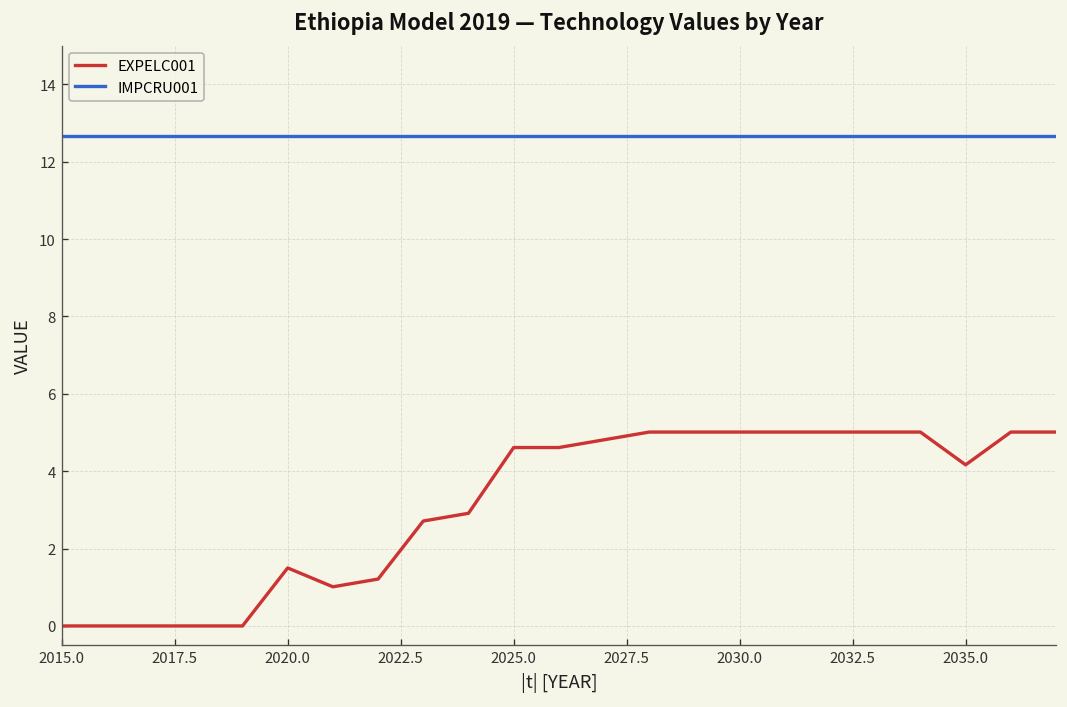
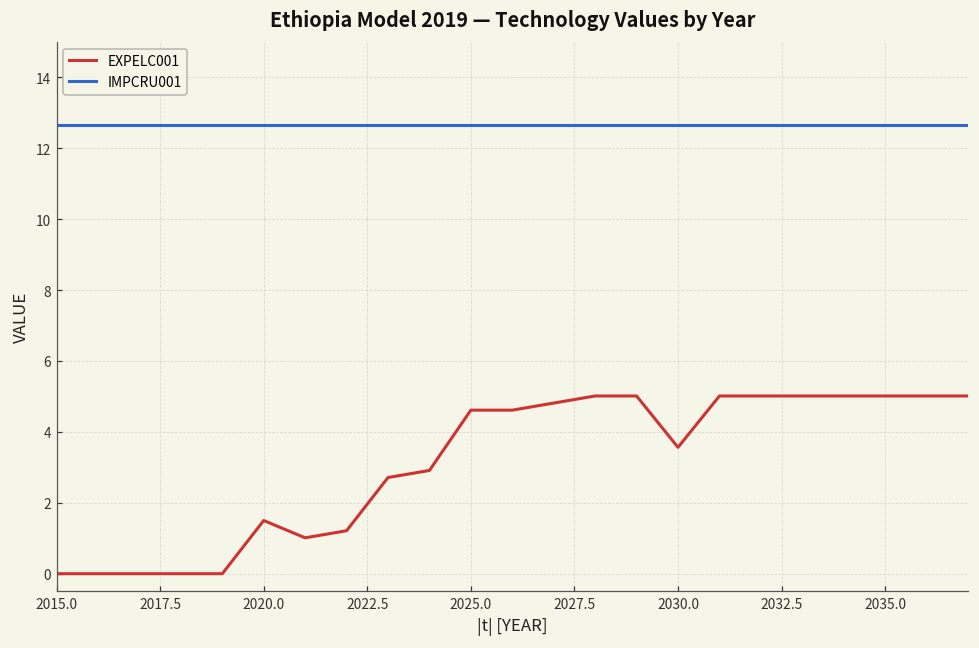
EXPELC001, 2030.0: 5.0 -> 3.6
EXPELC001, 2035.0: 4.2 -> 5.0
